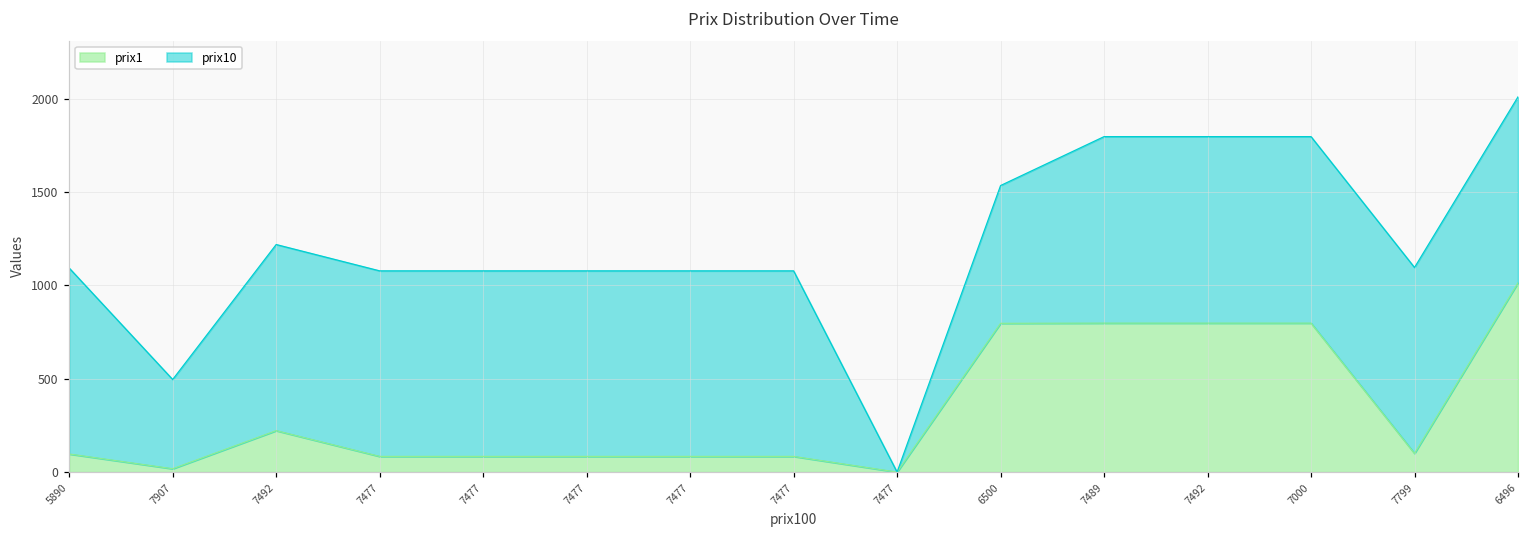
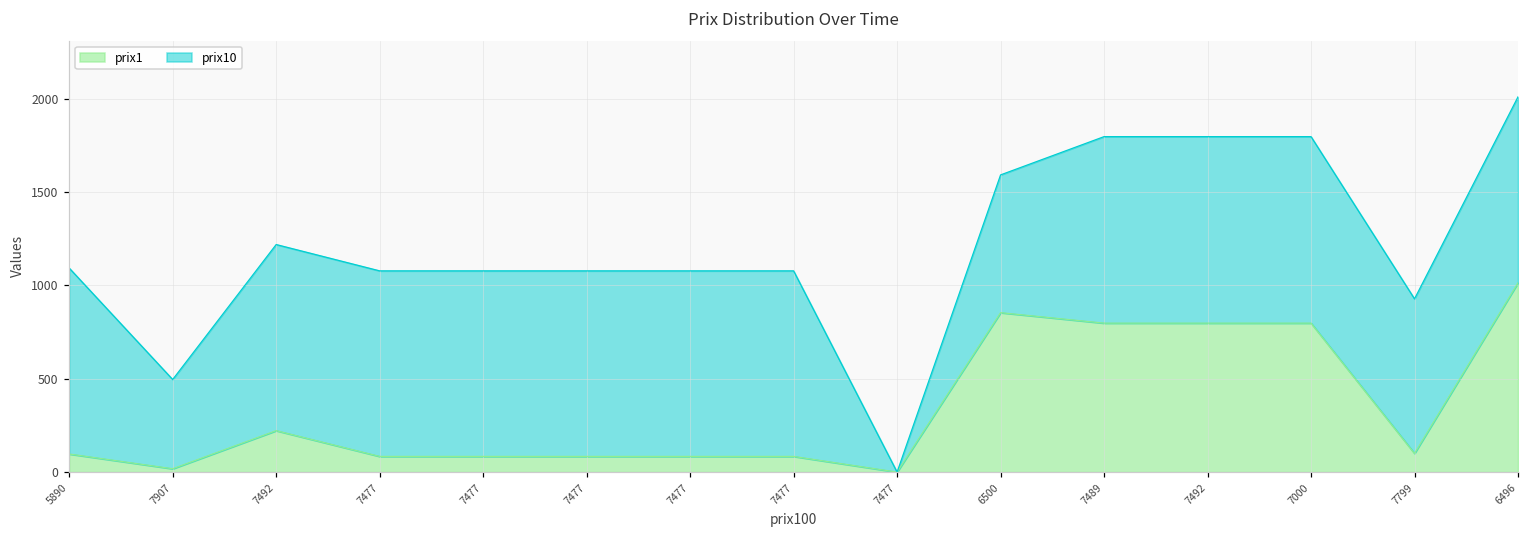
prix1, 6500: 800 -> 850
prix10, 7799: 1000 -> 830
